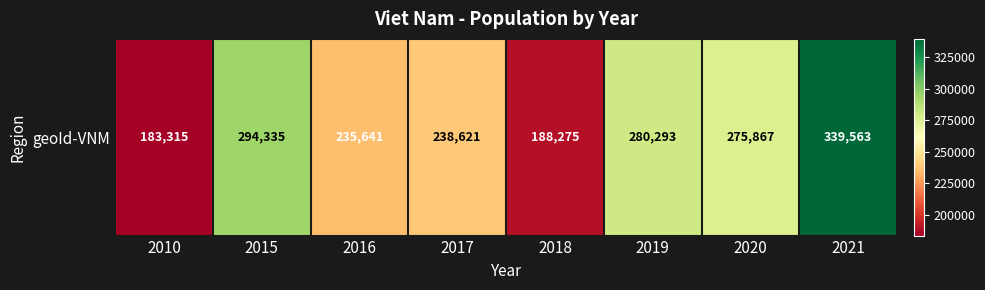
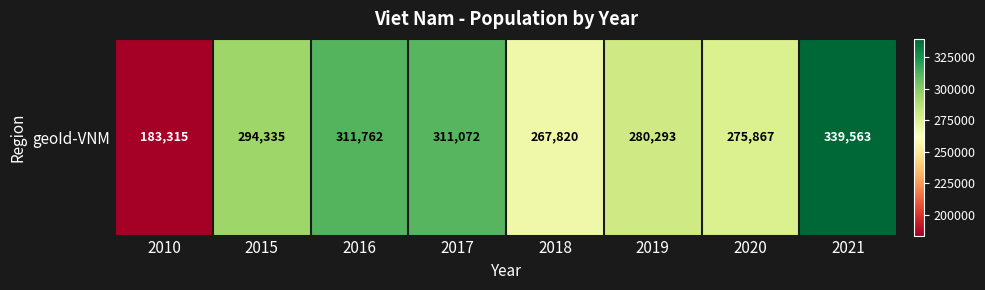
geoId-VNM, 2016: 235,641 -> 311,762
geoId-VNM, 2017: 238,621 -> 311,072
geoId-VNM, 2018: 188,275 -> 267,820
